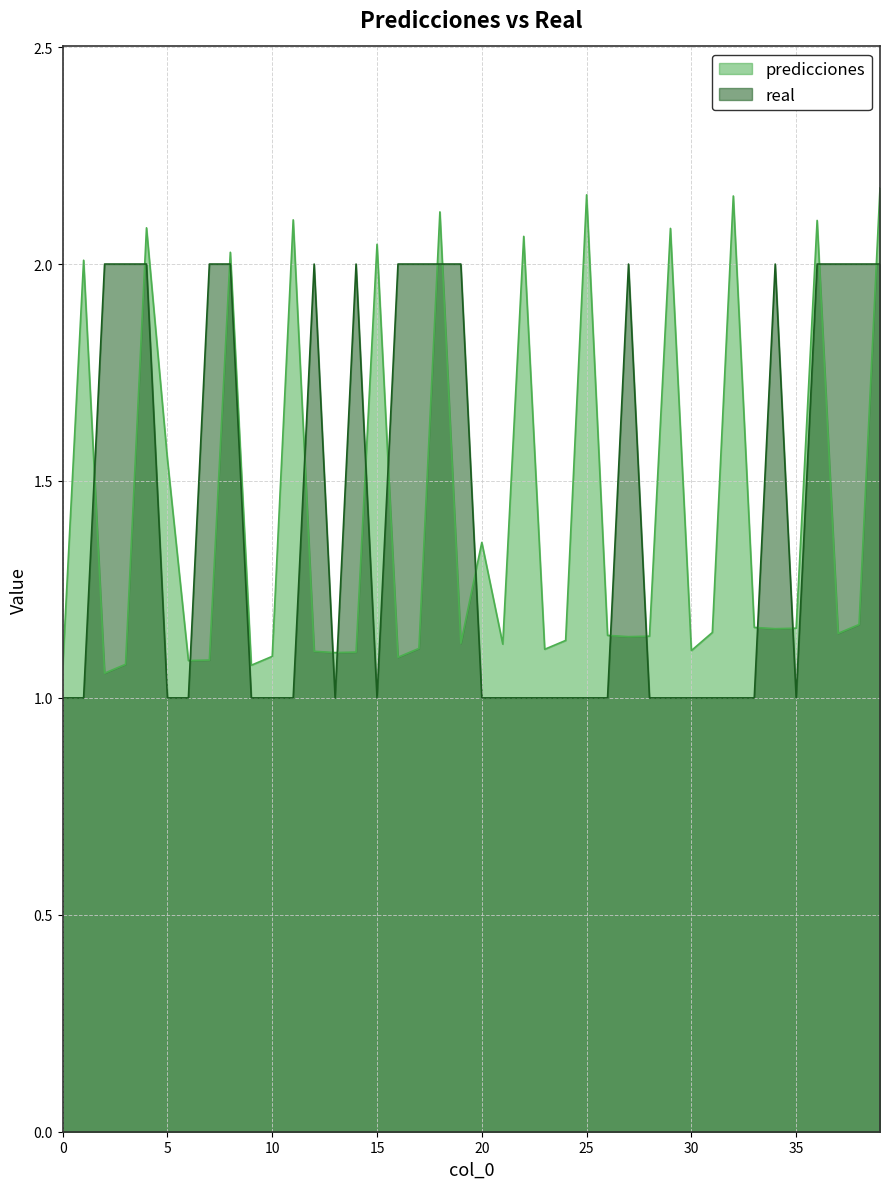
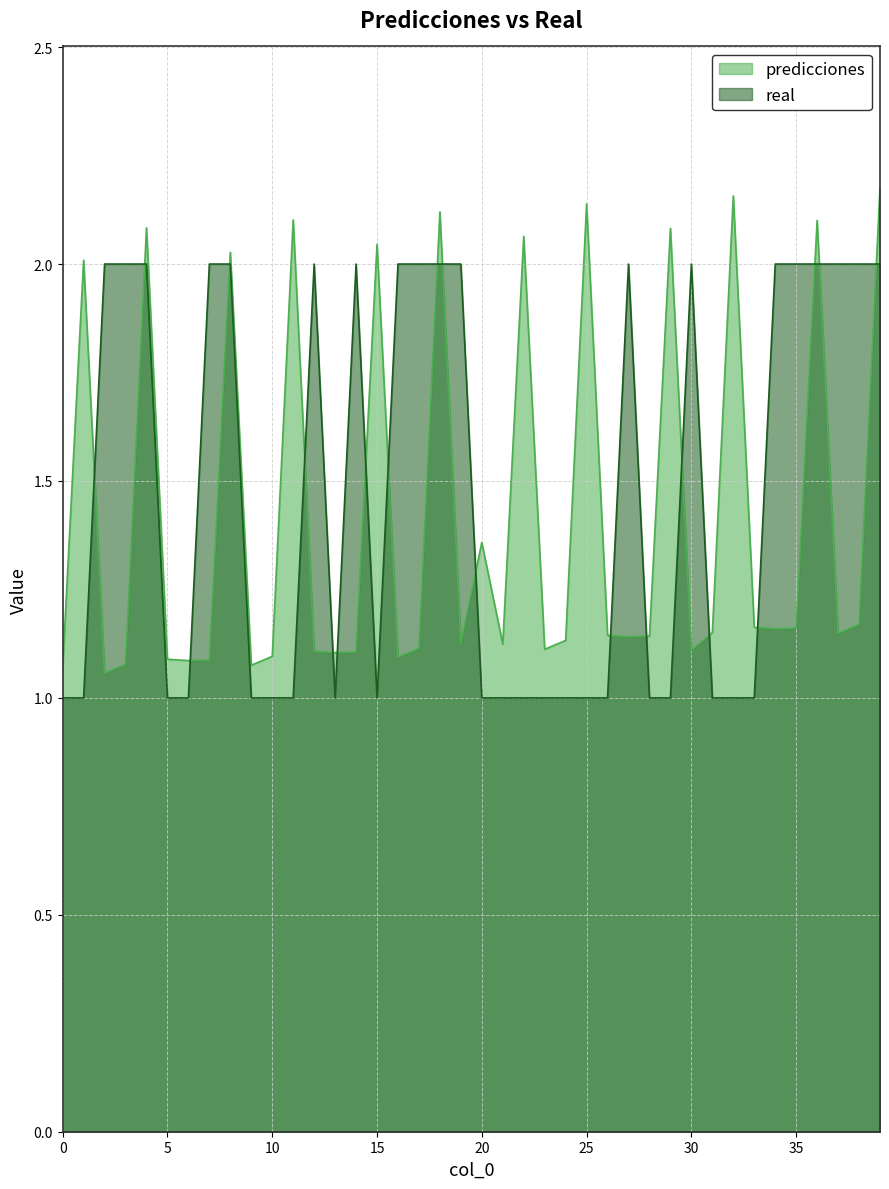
predicciones, 5: 1.55 -> 1.09
predicciones, 25: 2.16 -> 2.14
real, 30: 1 -> 2
real, 35: 1 -> 2
